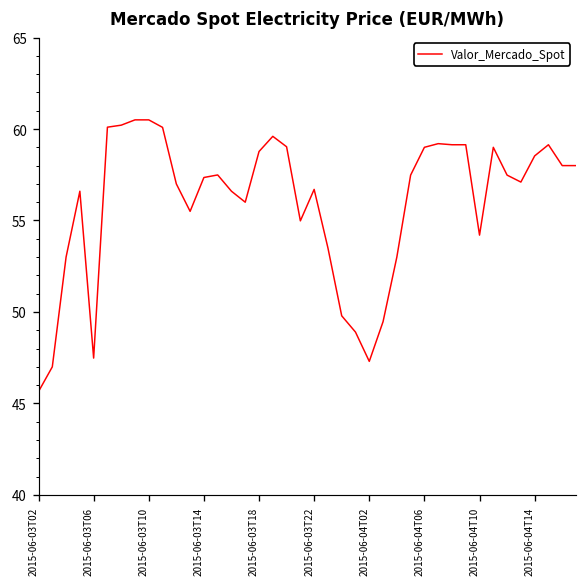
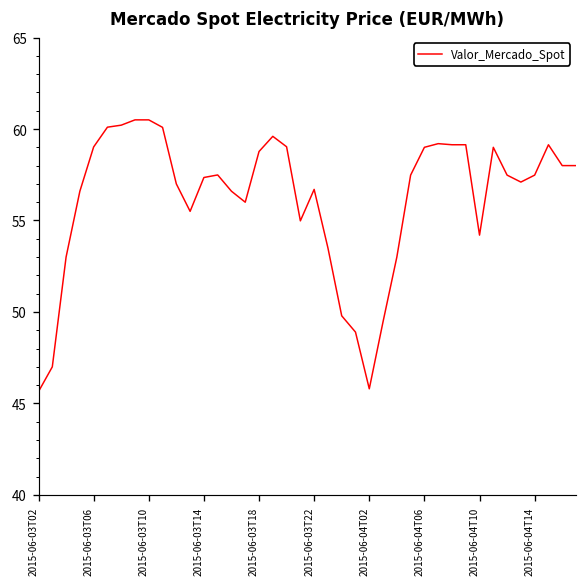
2015-06-03T06: 47.5 -> 59.0
2015-06-04T02: 47.3 -> 45.8
2015-06-04T14: 58.5 -> 57.5
